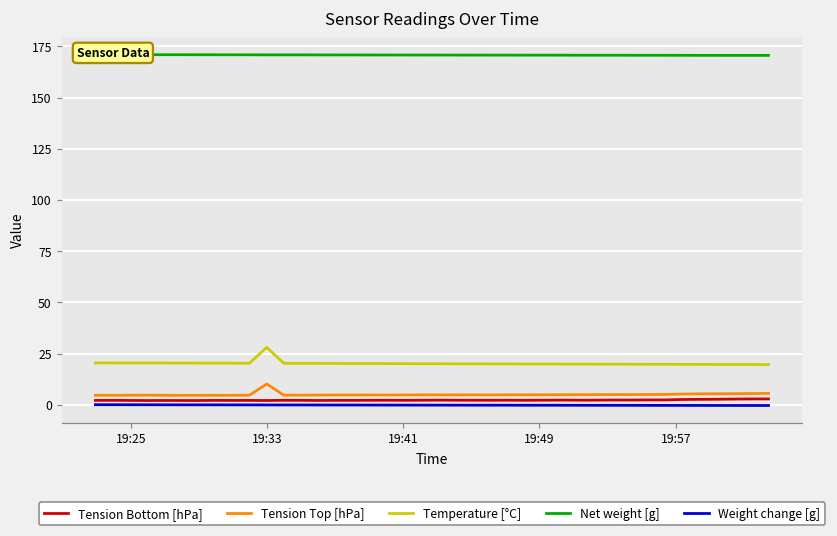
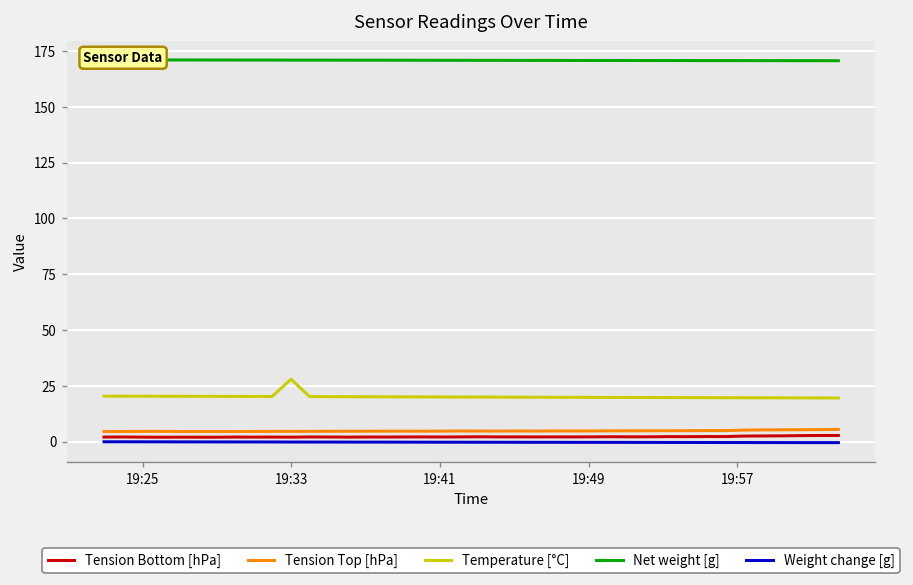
Tension Top [hPa], 19:33: 10 -> 5
